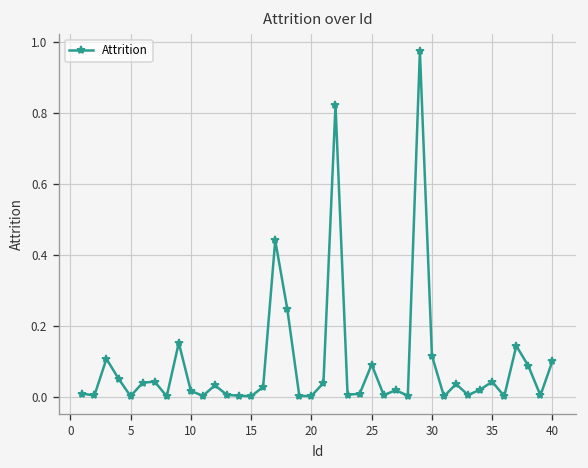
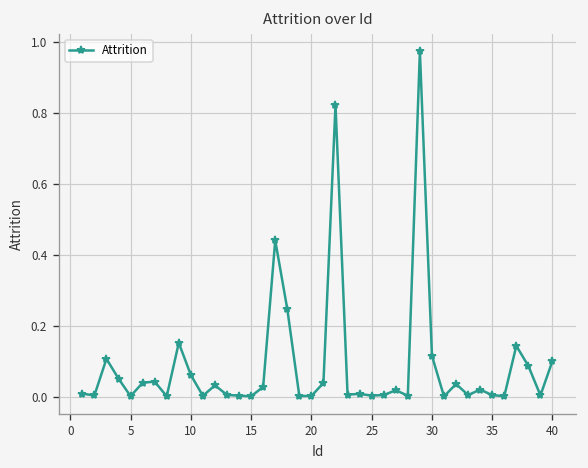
10: 0.02 -> 0.06
25: 0.09 -> 0.00
35: 0.04 -> 0.00
